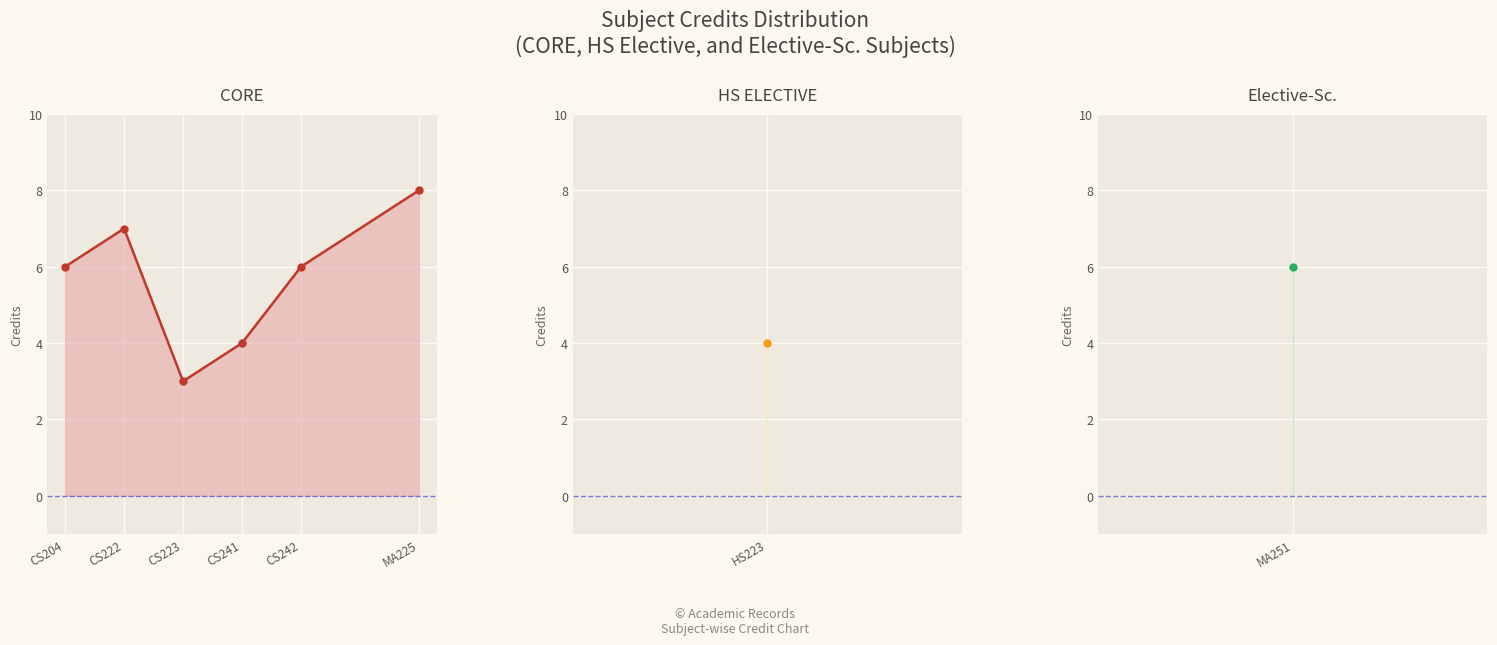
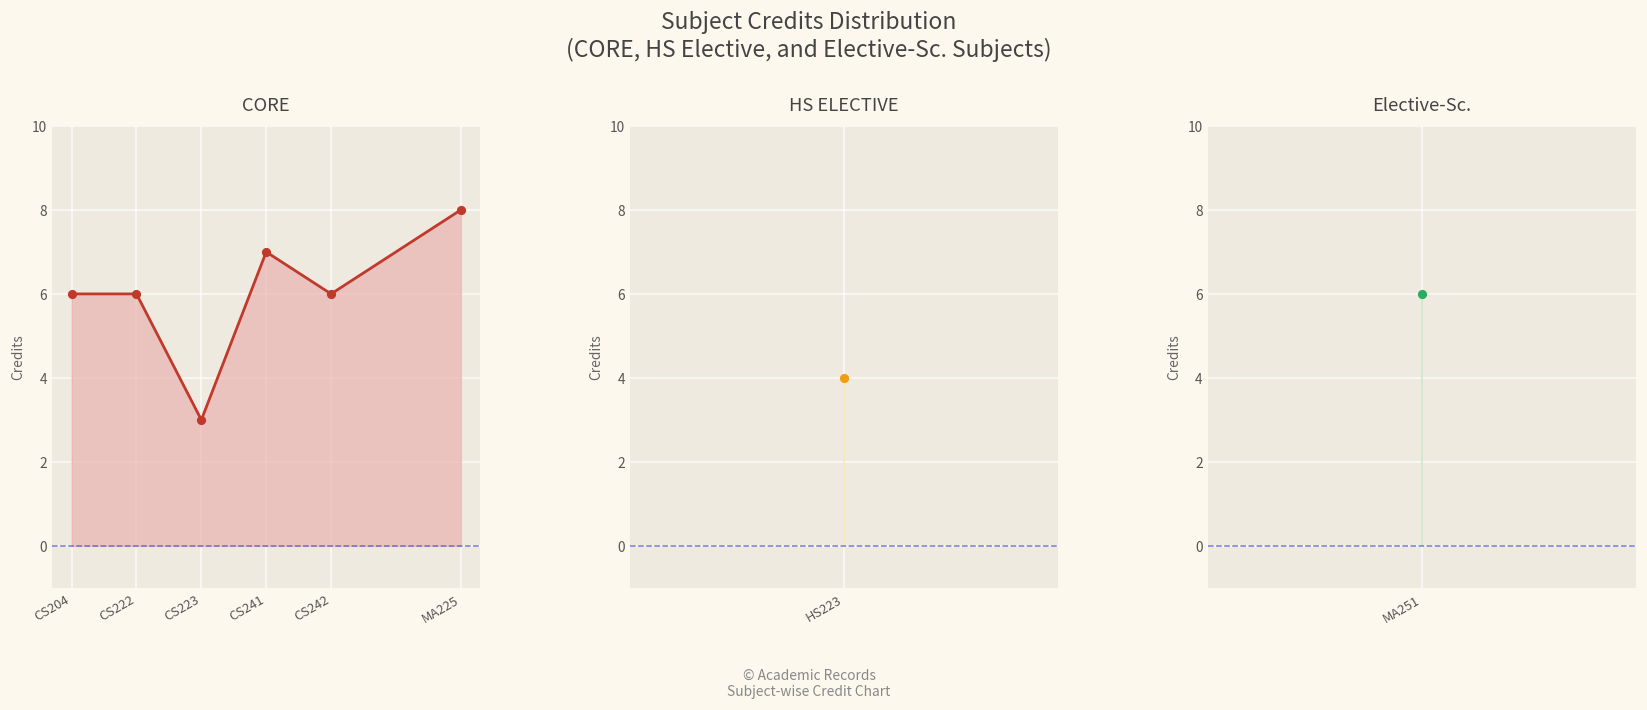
CORE, CS222: 7 -> 6
CORE, CS241: 4 -> 7
